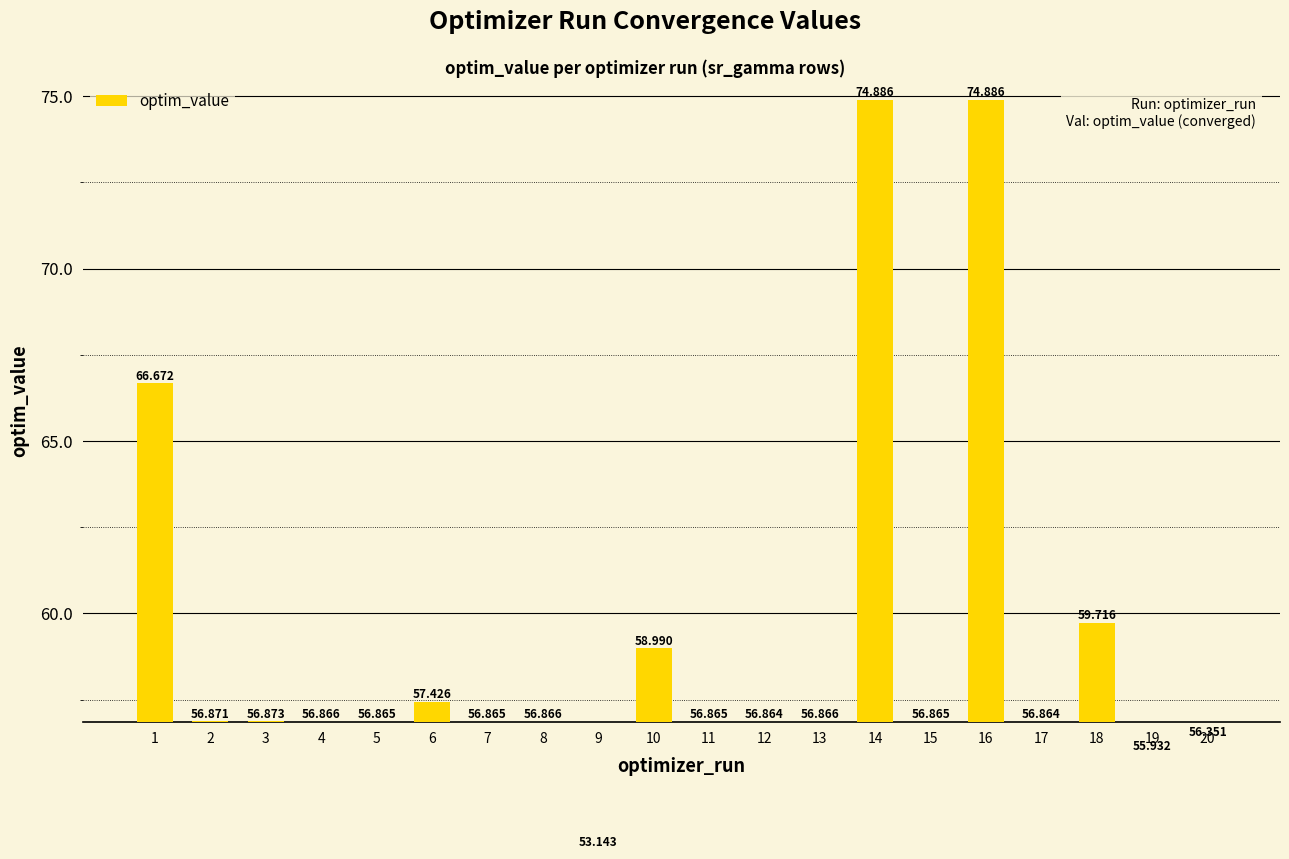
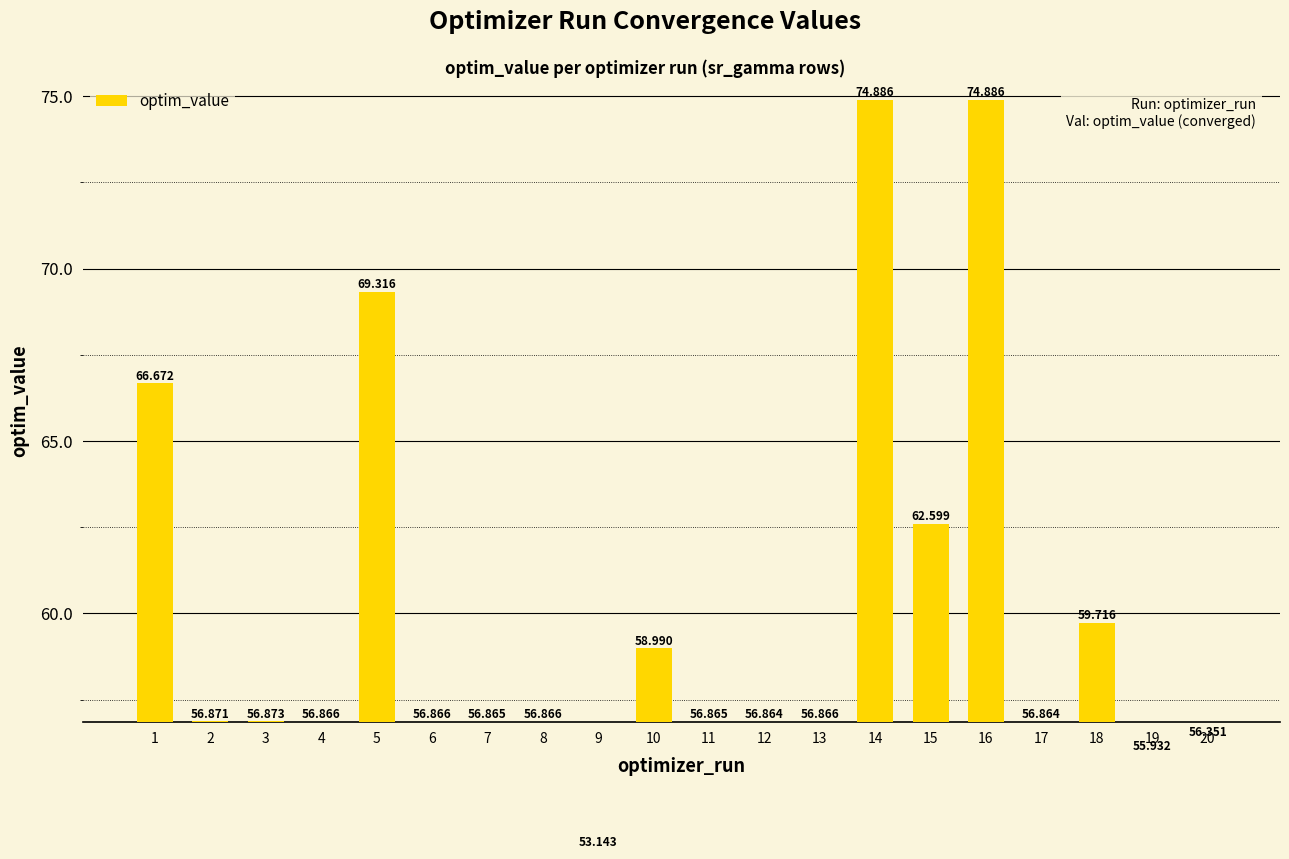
5: 56.865 -> 69.316
6: 57.426 -> 56.866
15: 56.865 -> 62.599
